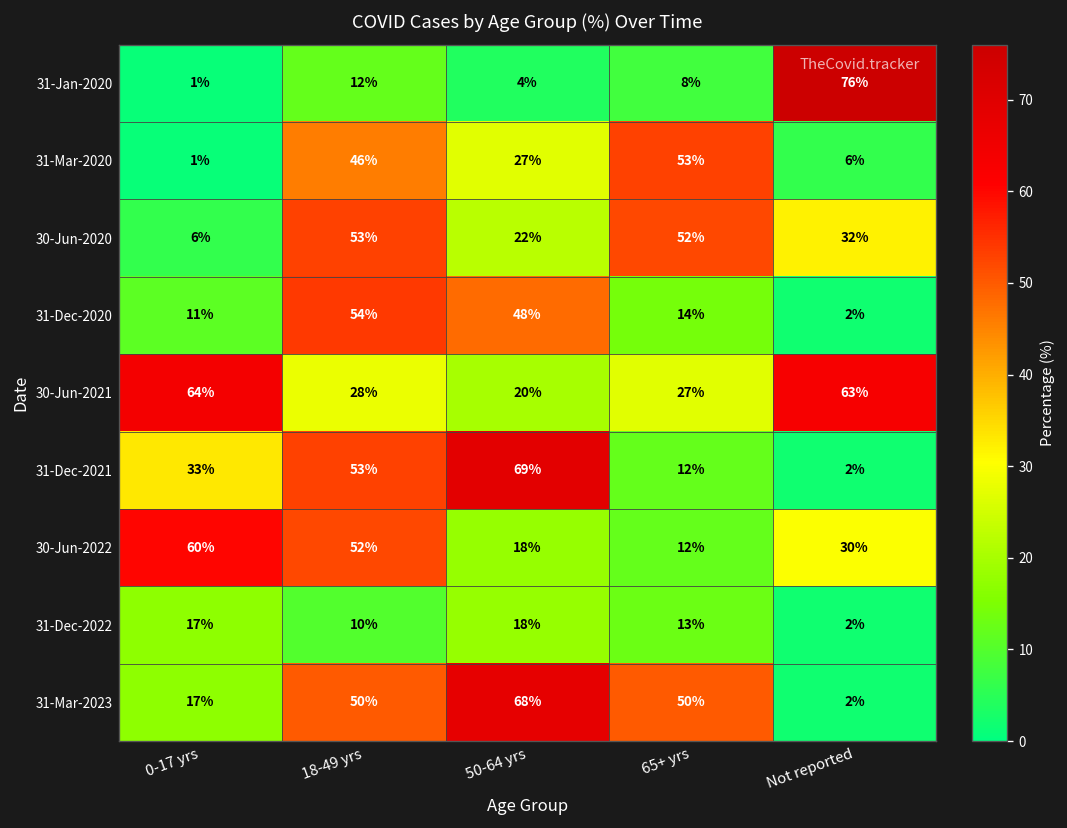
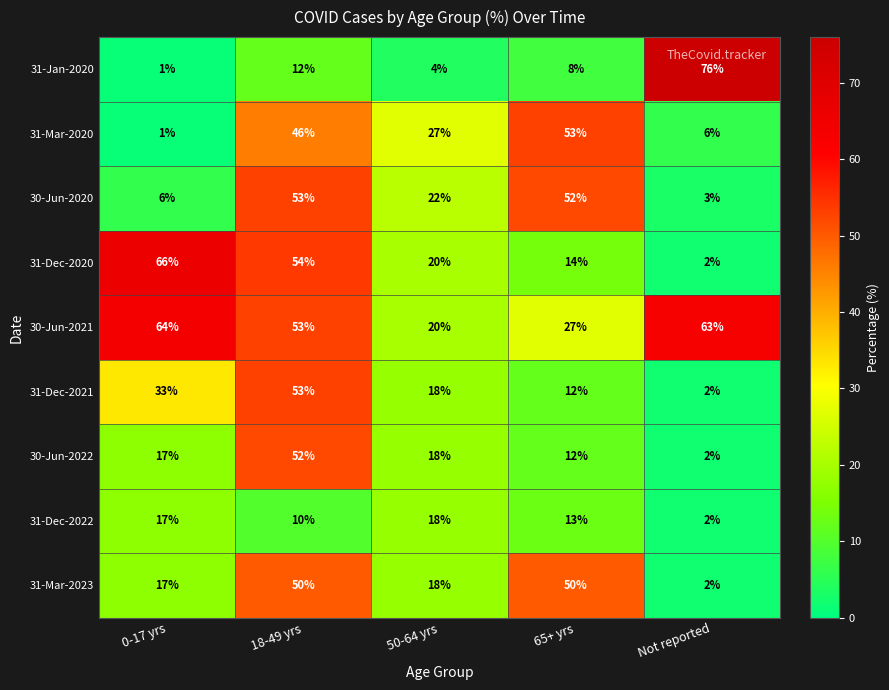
30-Jun-2020, Not reported: 32% -> 3%
31-Dec-2020, 0-17 yrs: 11% -> 66%
31-Dec-2020, 50-64 yrs: 48% -> 20%
30-Jun-2021, 18-49 yrs: 28% -> 53%
31-Dec-2021, 50-64 yrs: 69% -> 18%
30-Jun-2022, 0-17 yrs: 60% -> 17%
30-Jun-2022, Not reported: 30% -> 2%
31-Mar-2023, 50-64 yrs: 68% -> 18%
